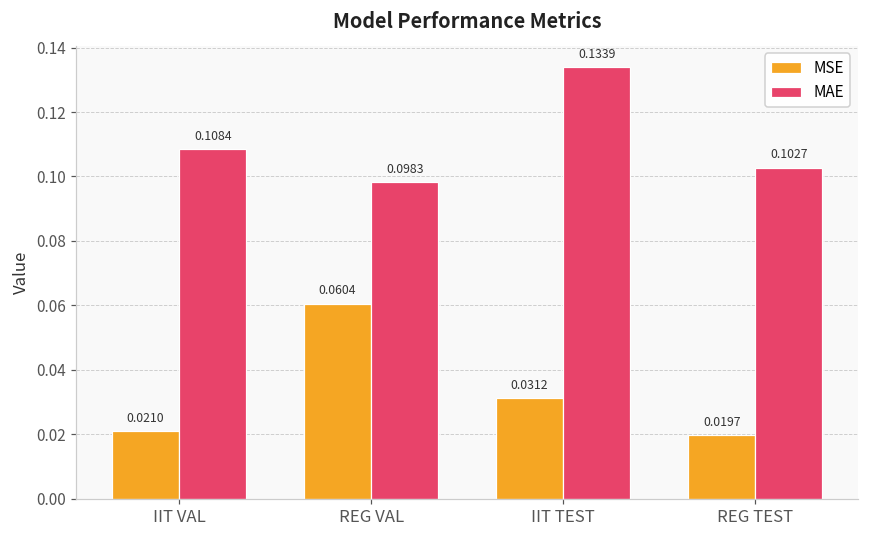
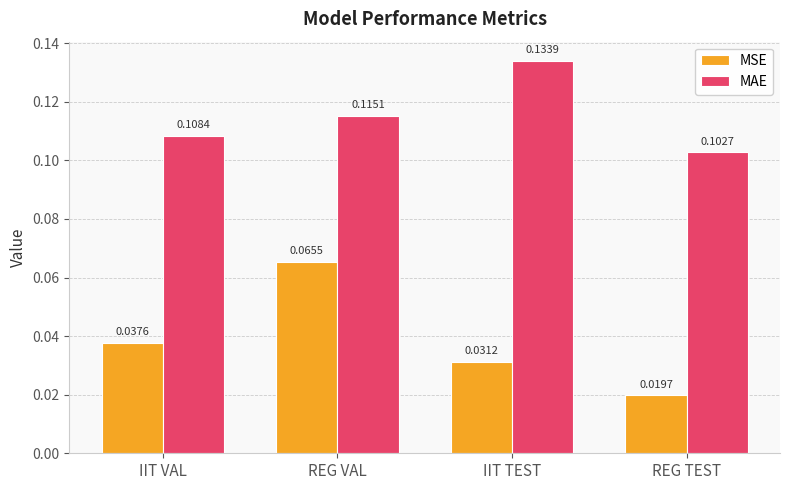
MSE, IIT VAL: 0.0210 -> 0.0376
MSE, REG VAL: 0.0604 -> 0.0655
MAE, REG VAL: 0.0983 -> 0.1151
